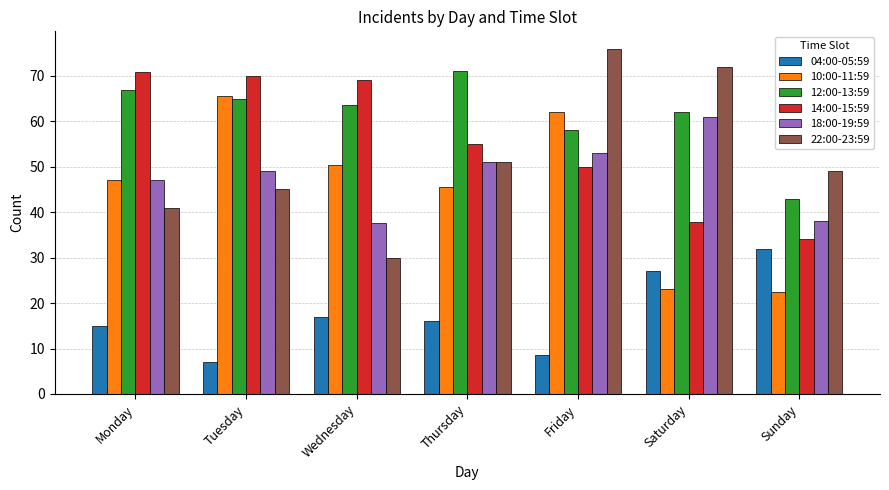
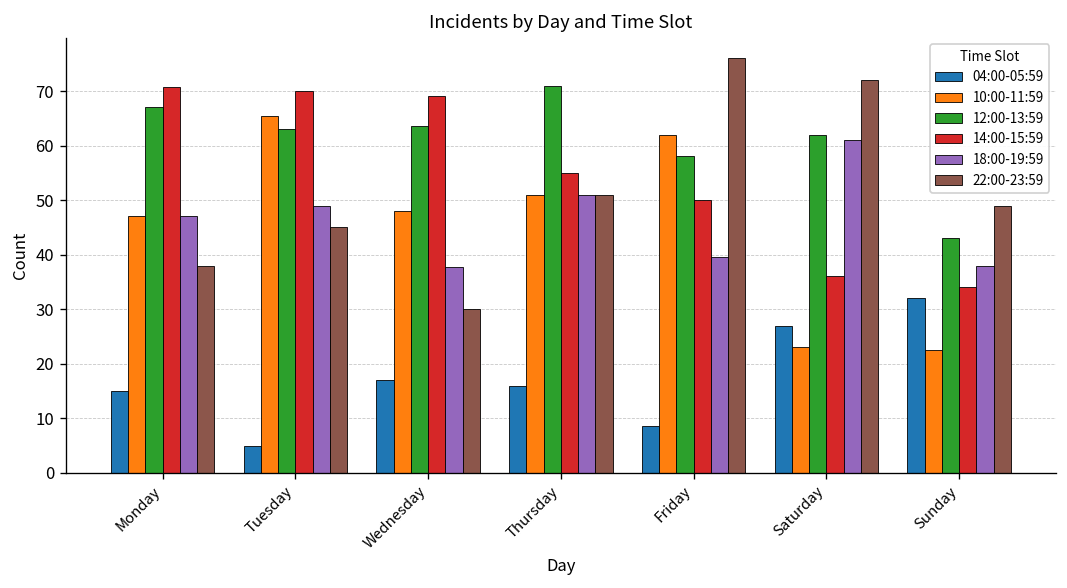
22:00-23:59, Monday: 41 -> 38
04:00-05:59, Tuesday: 7 -> 5
12:00-13:59, Tuesday: 65 -> 63
10:00-11:59, Wednesday: 50 -> 48
10:00-11:59, Thursday: 46 -> 51
18:00-19:59, Friday: 53 -> 40
14:00-15:59, Saturday: 38 -> 36
